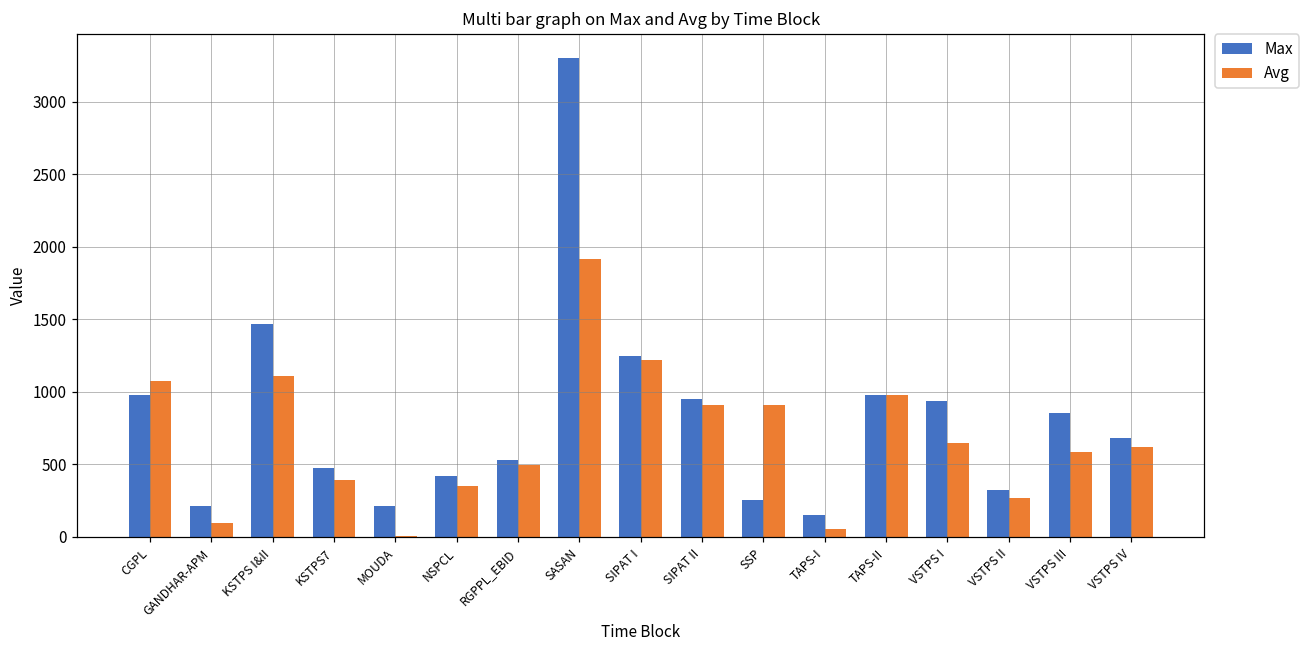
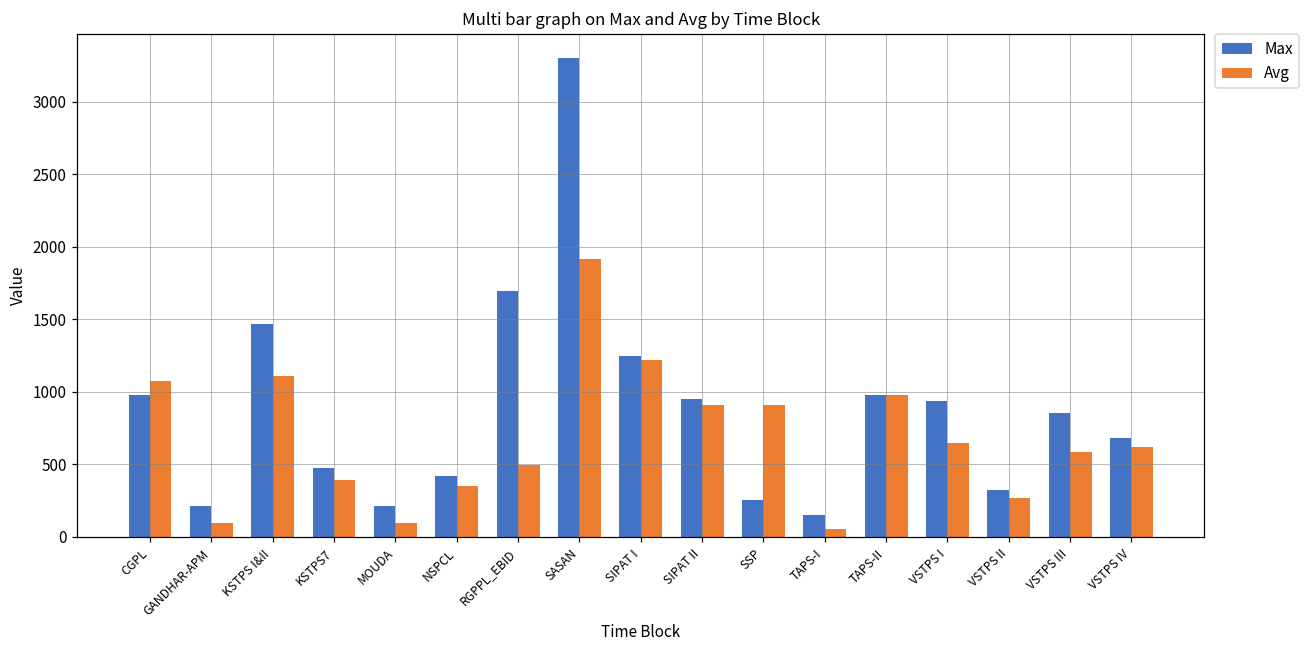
Avg, MOUDA: 0 -> 90
Max, RGPPL_EBID: 530 -> 1700
